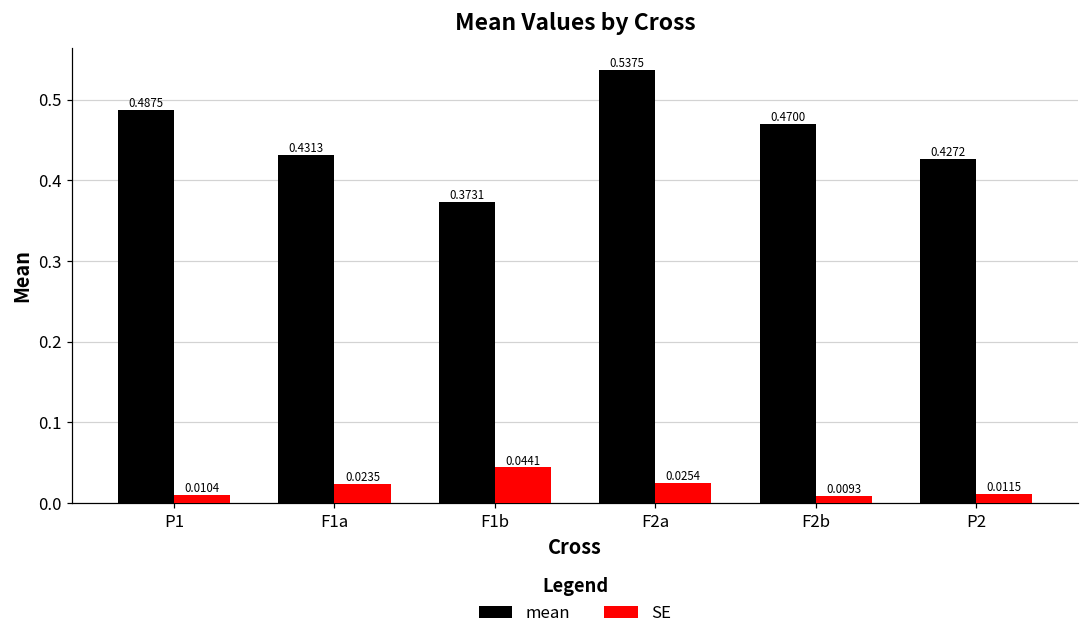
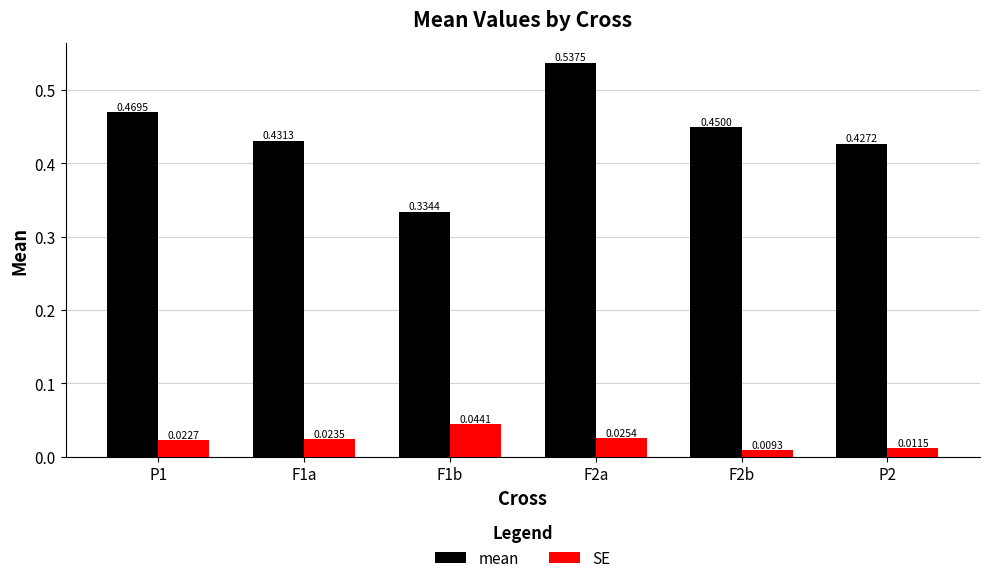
mean, P1: 0.4875 -> 0.4695
SE, P1: 0.0104 -> 0.0227
mean, F1b: 0.3731 -> 0.3344
mean, F2b: 0.4700 -> 0.4500
